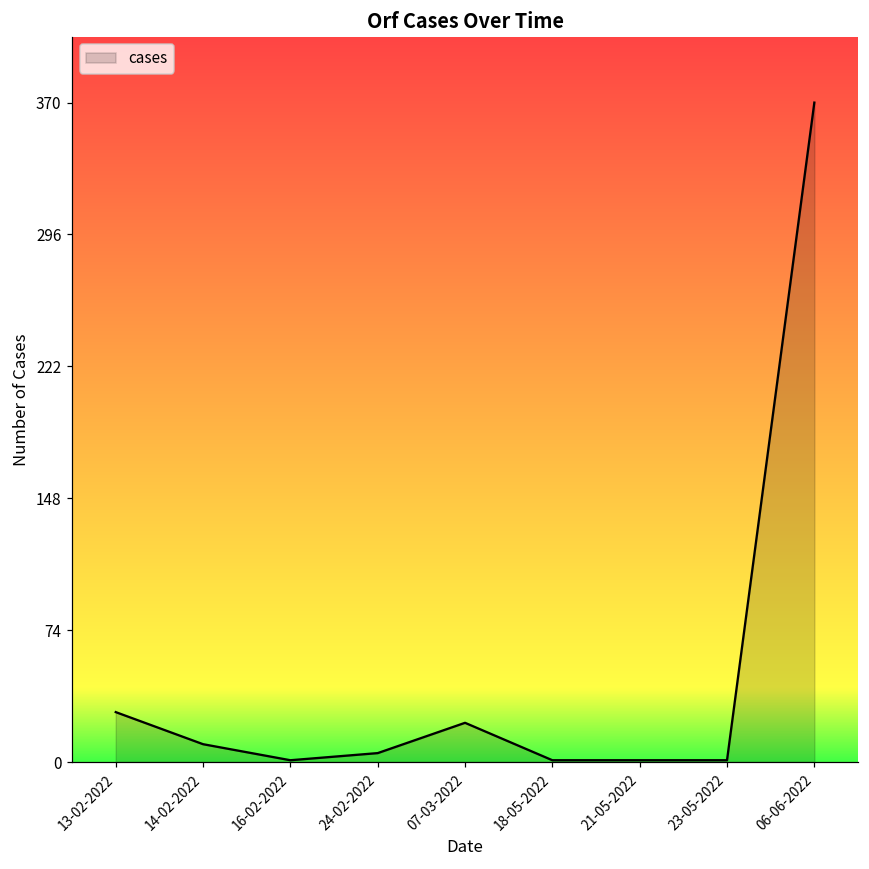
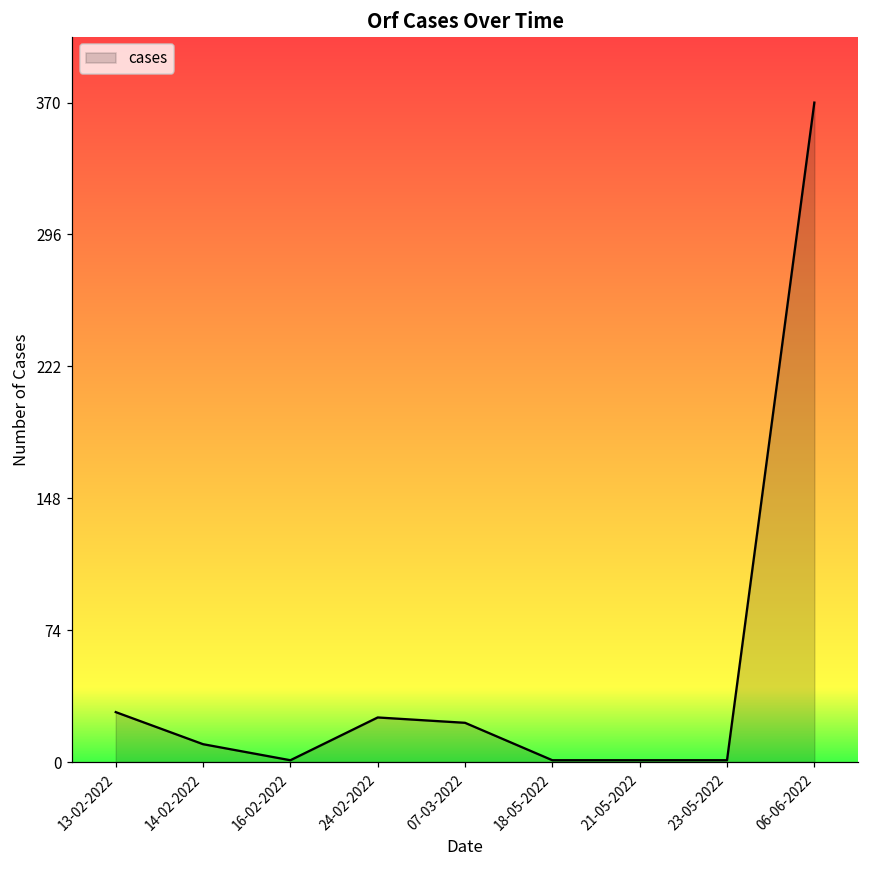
24-02-2022: 5 -> 25
